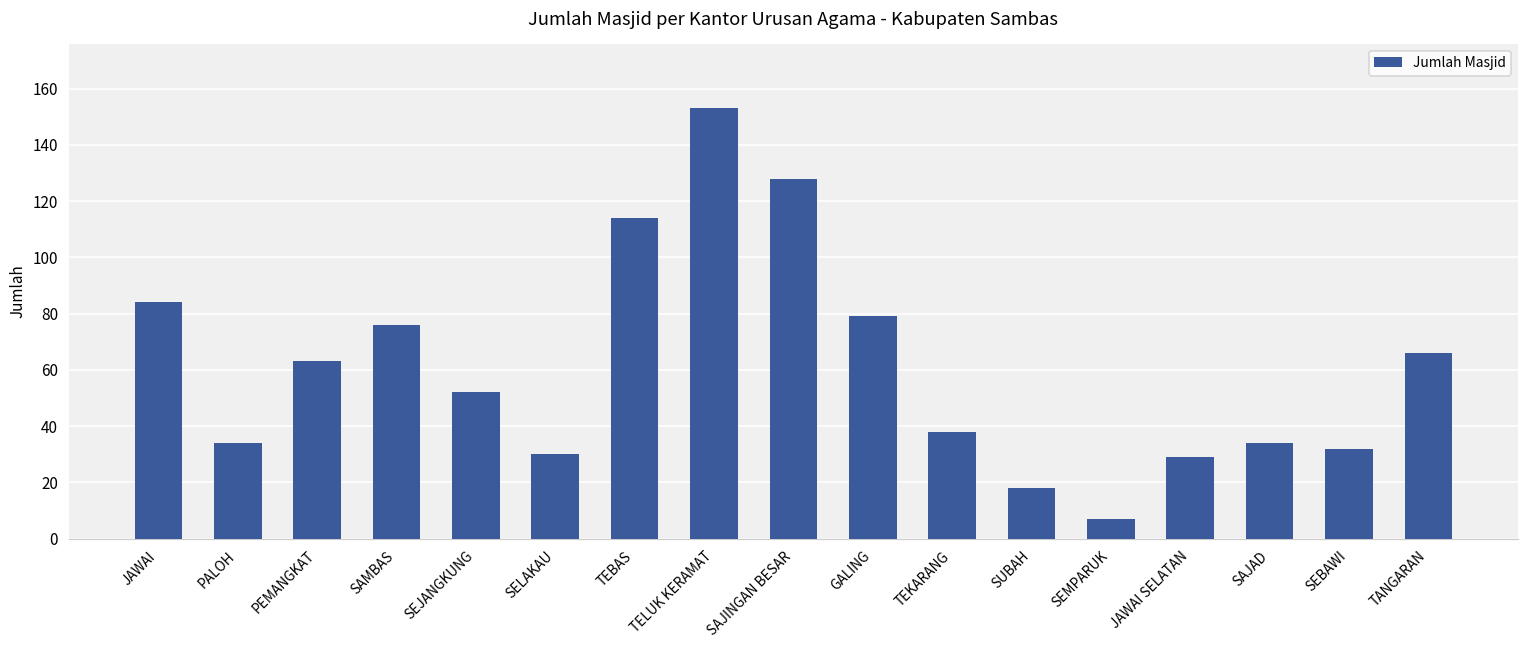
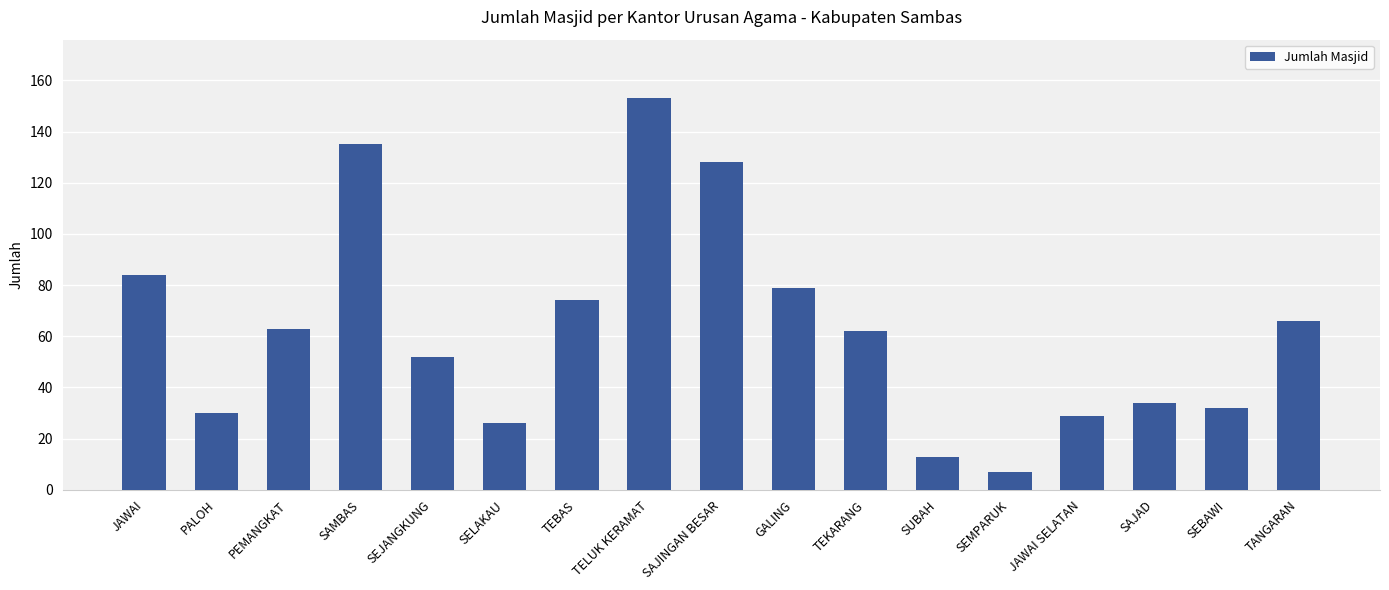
PALOH: 34 -> 30
SAMBAS: 76 -> 135
SELAKAU: 30 -> 26
TEBAS: 114 -> 74
TEKARANG: 38 -> 62
SUBAH: 18 -> 13
